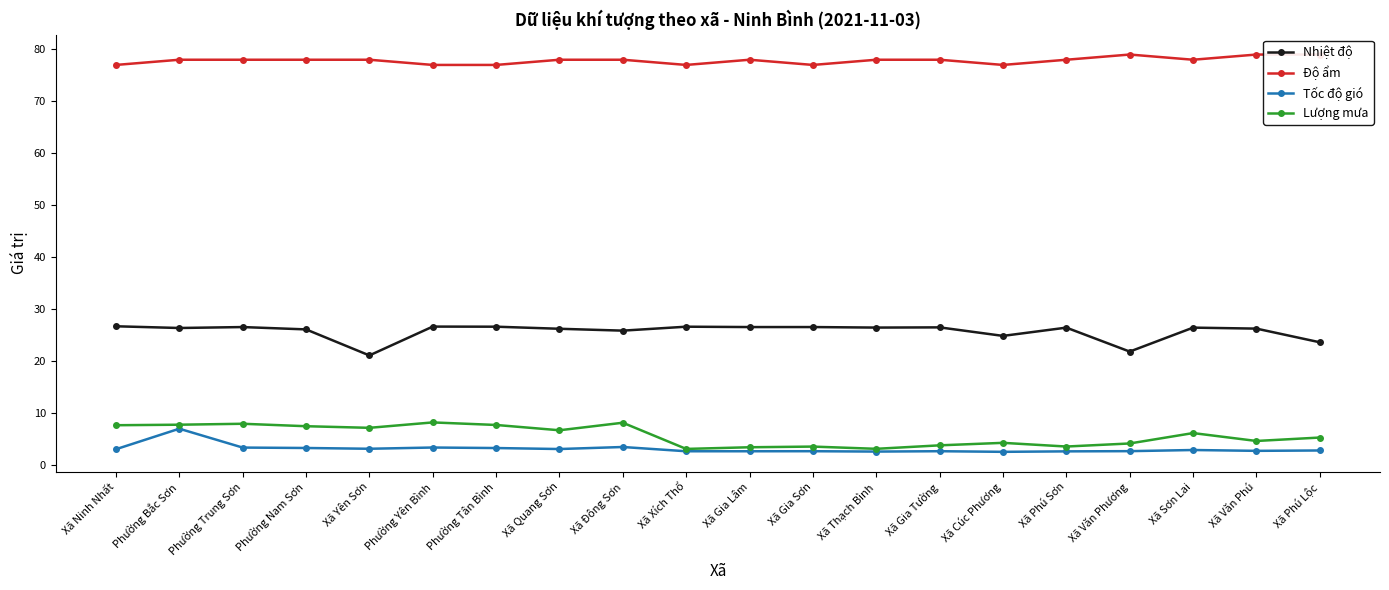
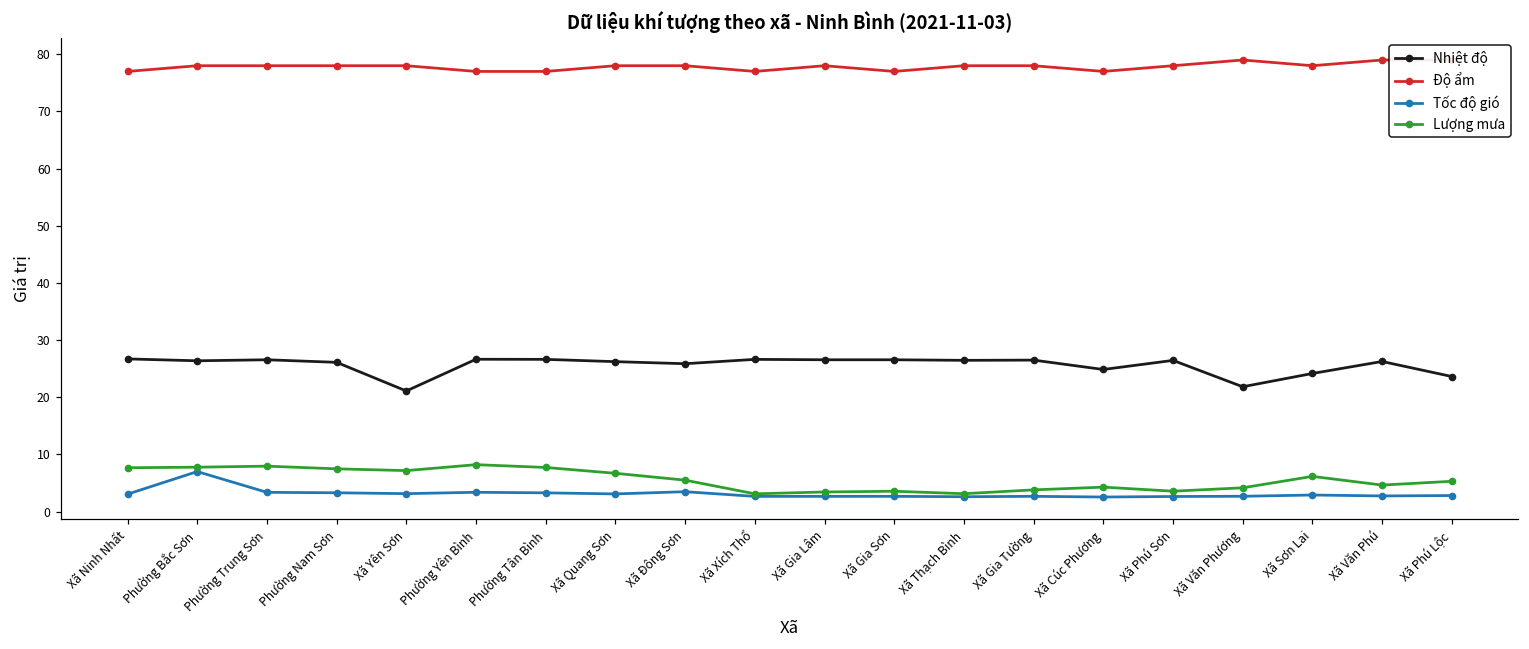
Lượng mưa, Xã Đông Sơn: 8 -> 6
Nhiệt độ, Xã Sơn Lai: 26 -> 24
